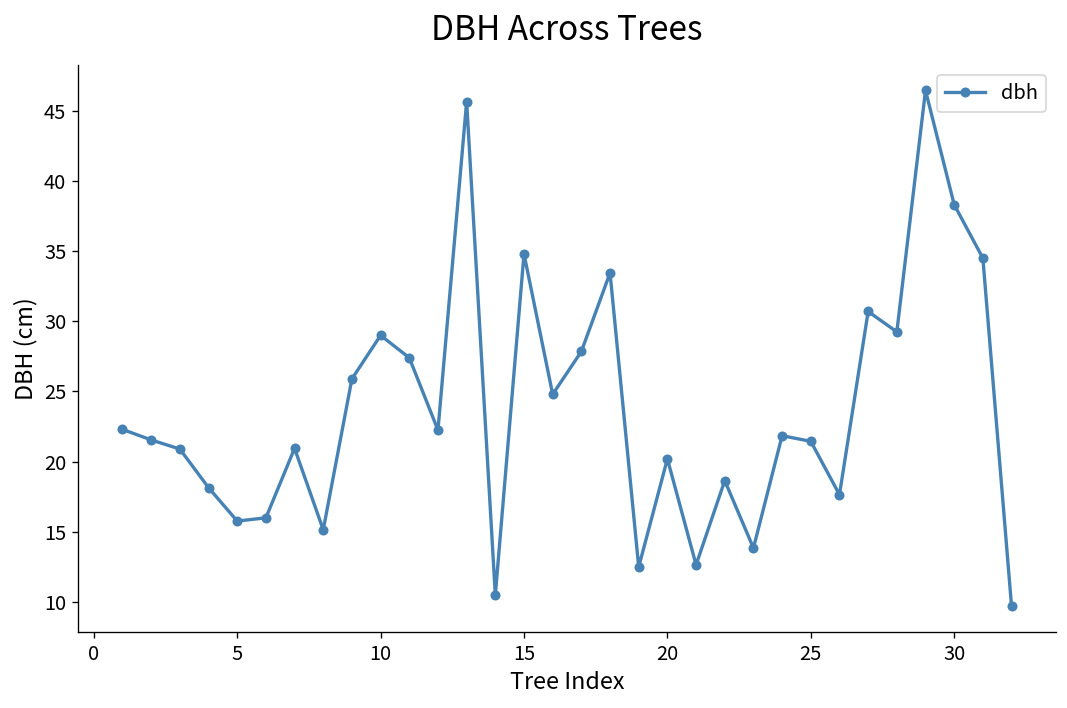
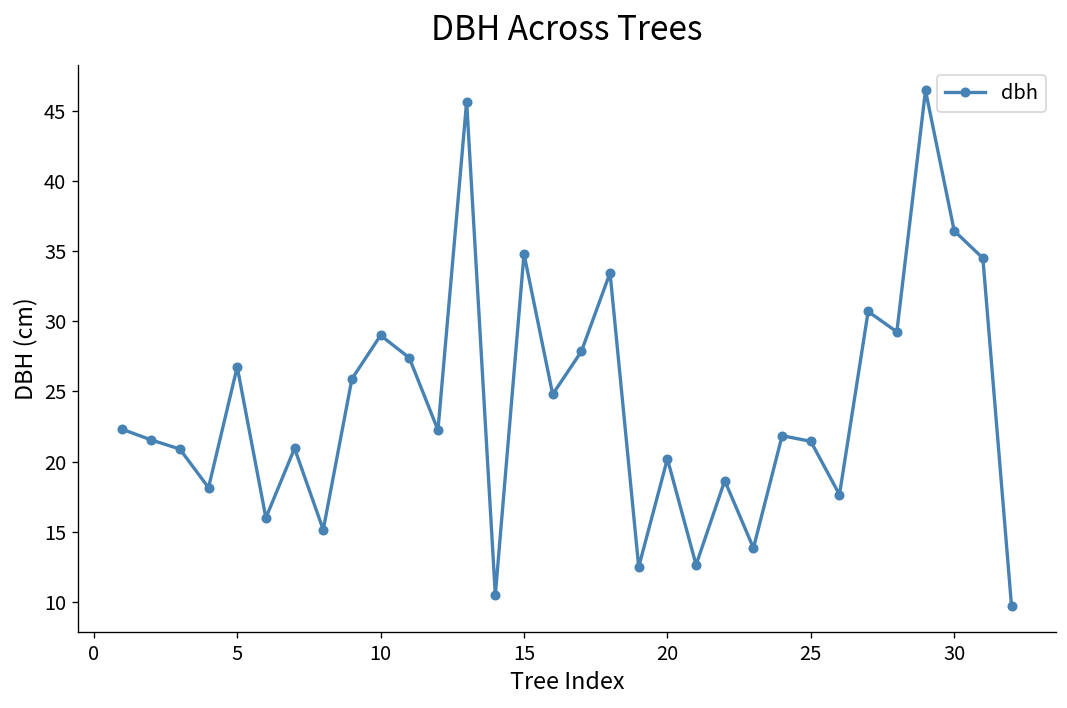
5: 15.8 -> 26.8
30: 38.3 -> 36.5
